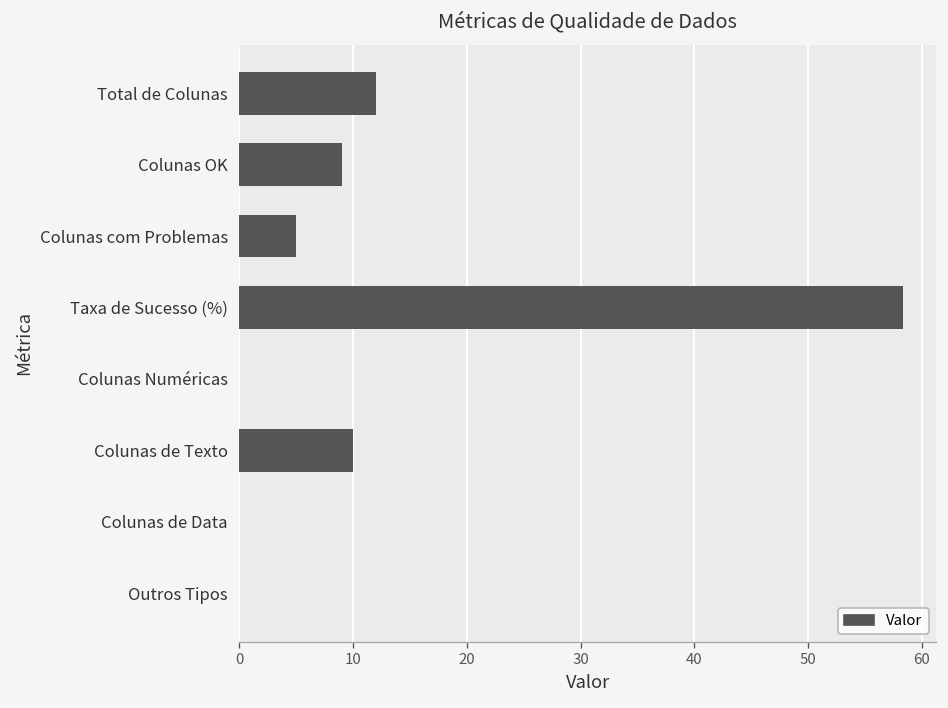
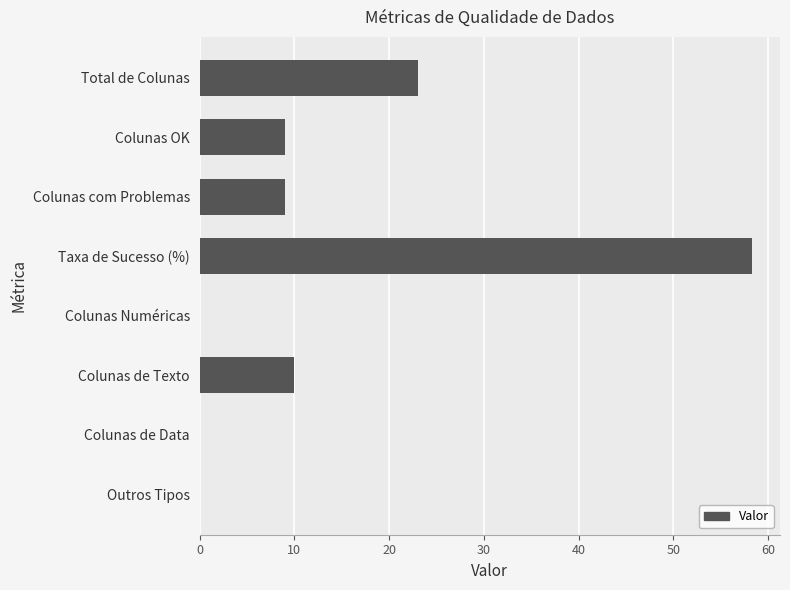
Total de Colunas: 12 -> 23
Colunas com Problemas: 5 -> 9
